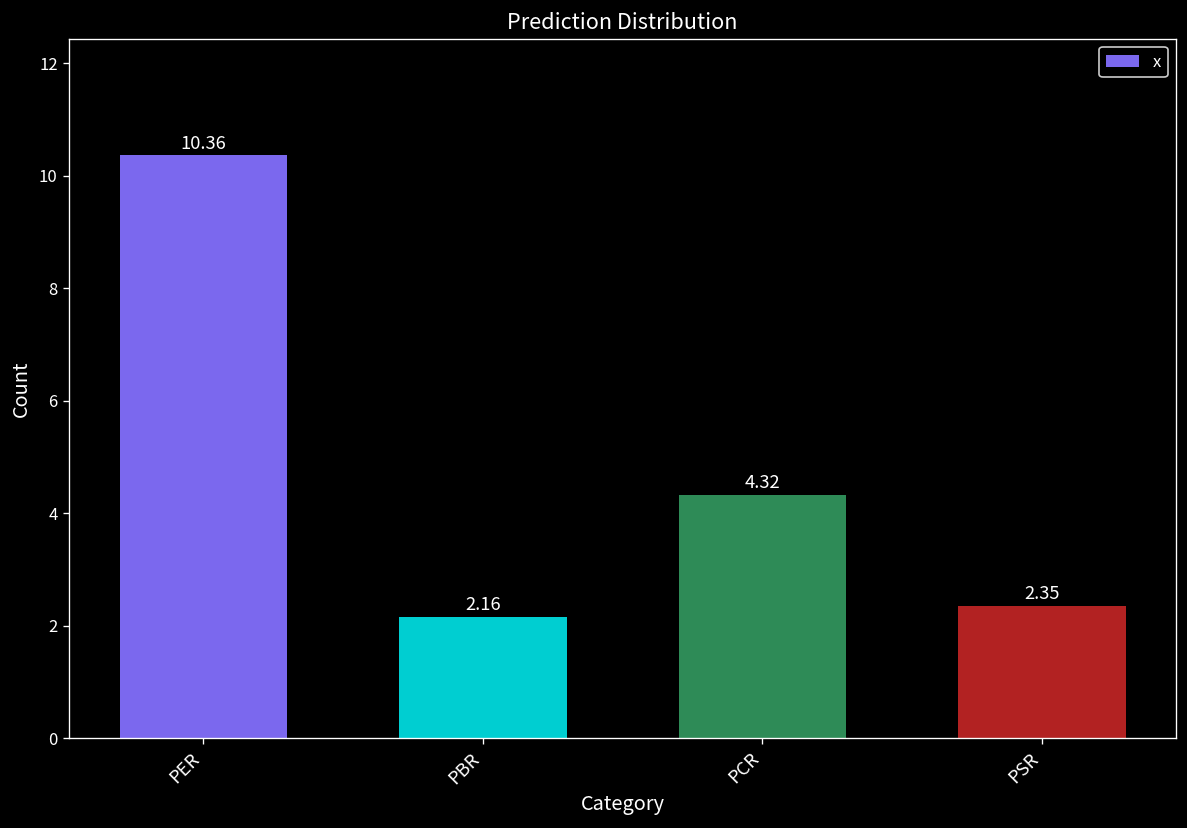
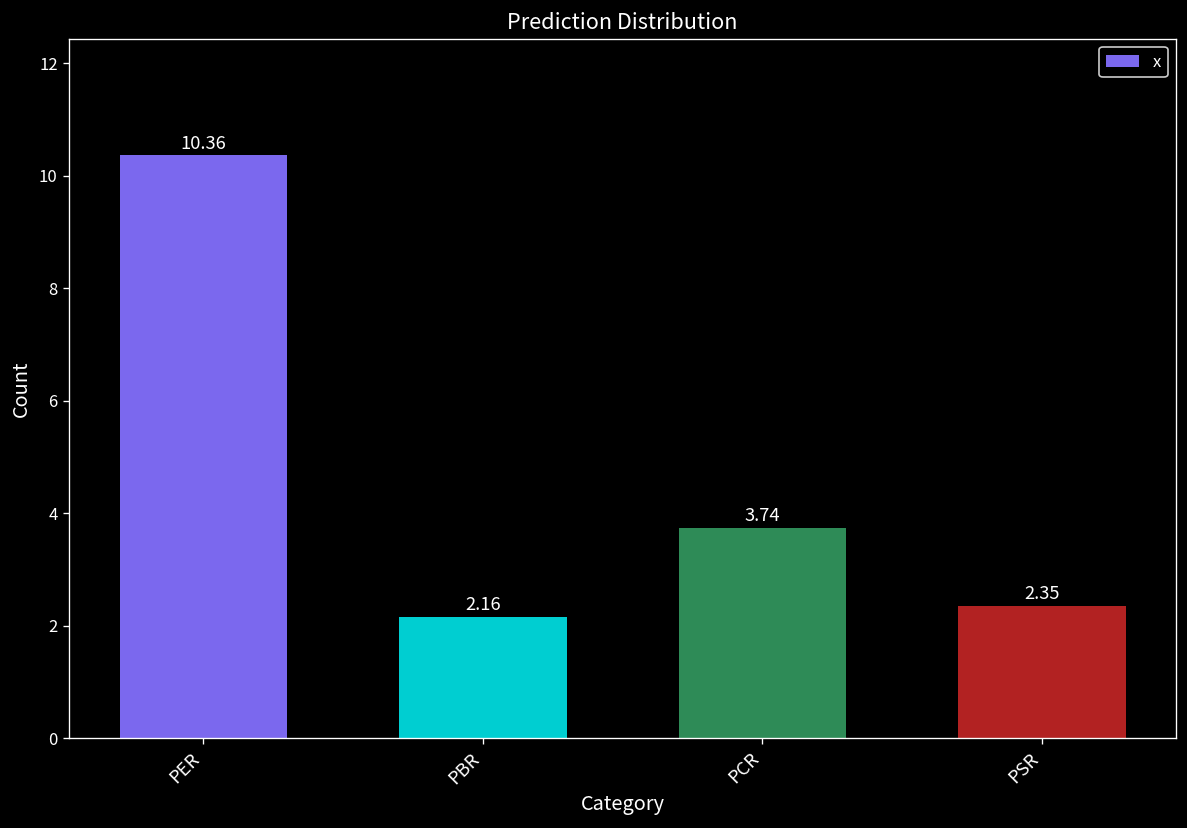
PCR: 4.32 -> 3.74
